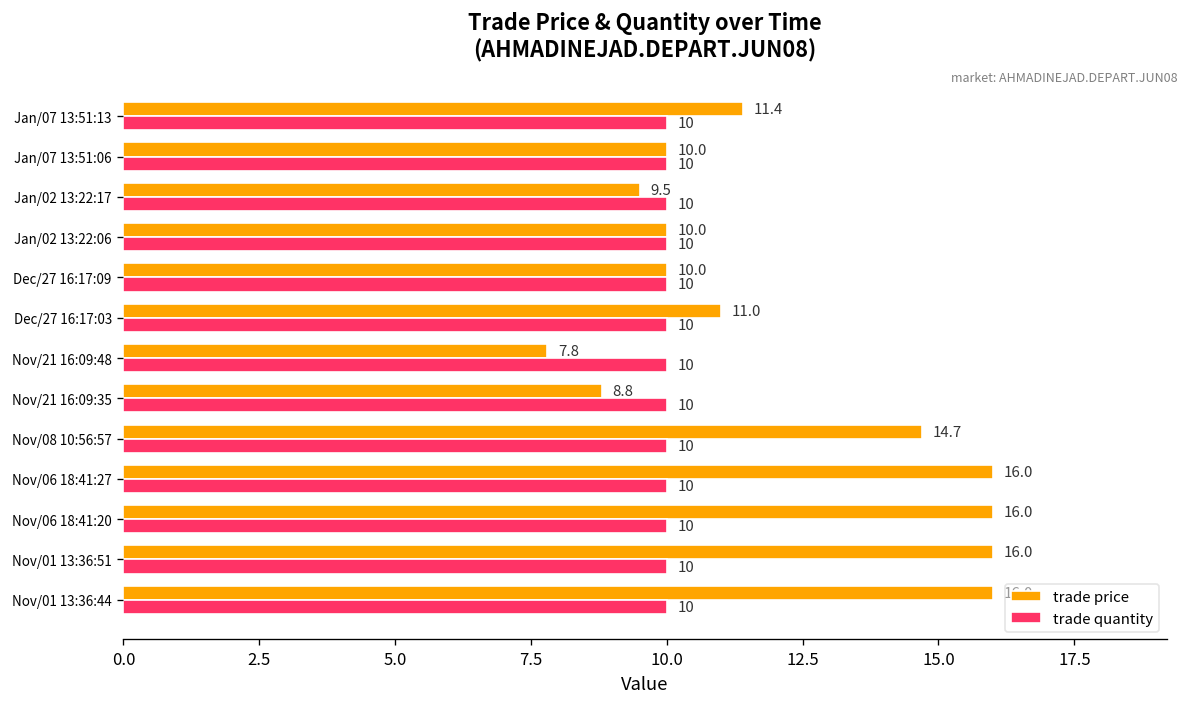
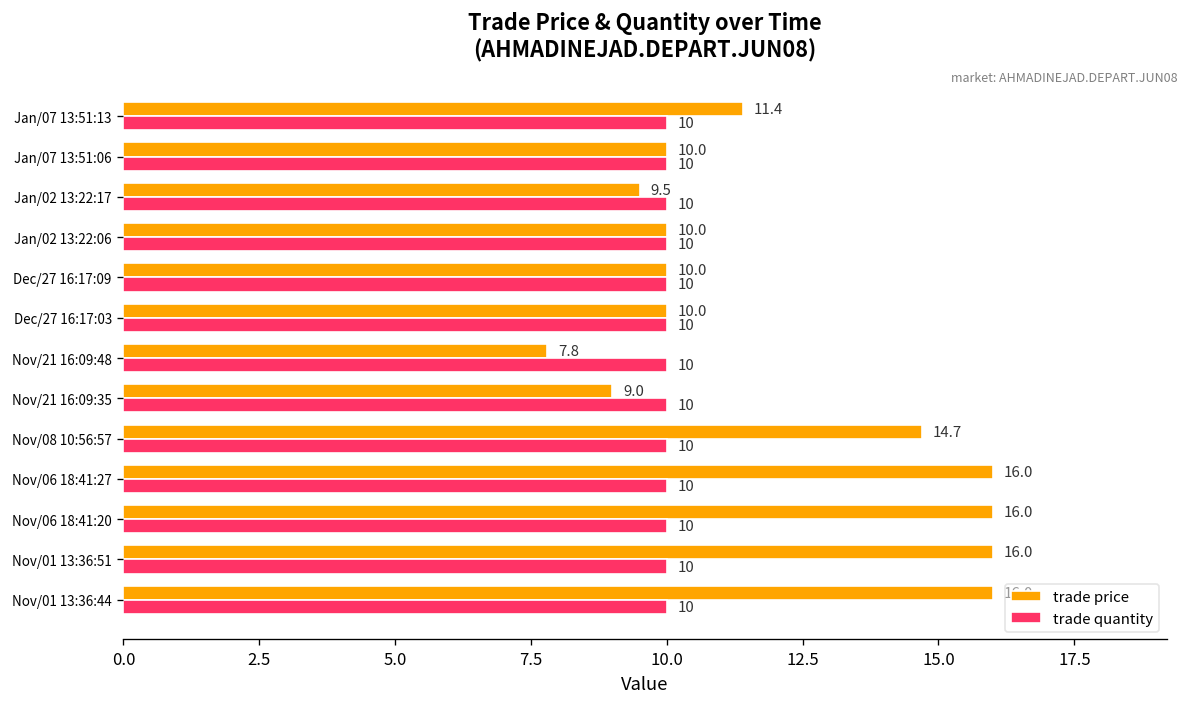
trade price, Dec/27 16:17:03: 11.0 -> 10.0
trade price, Nov/21 16:09:35: 8.8 -> 9.0
